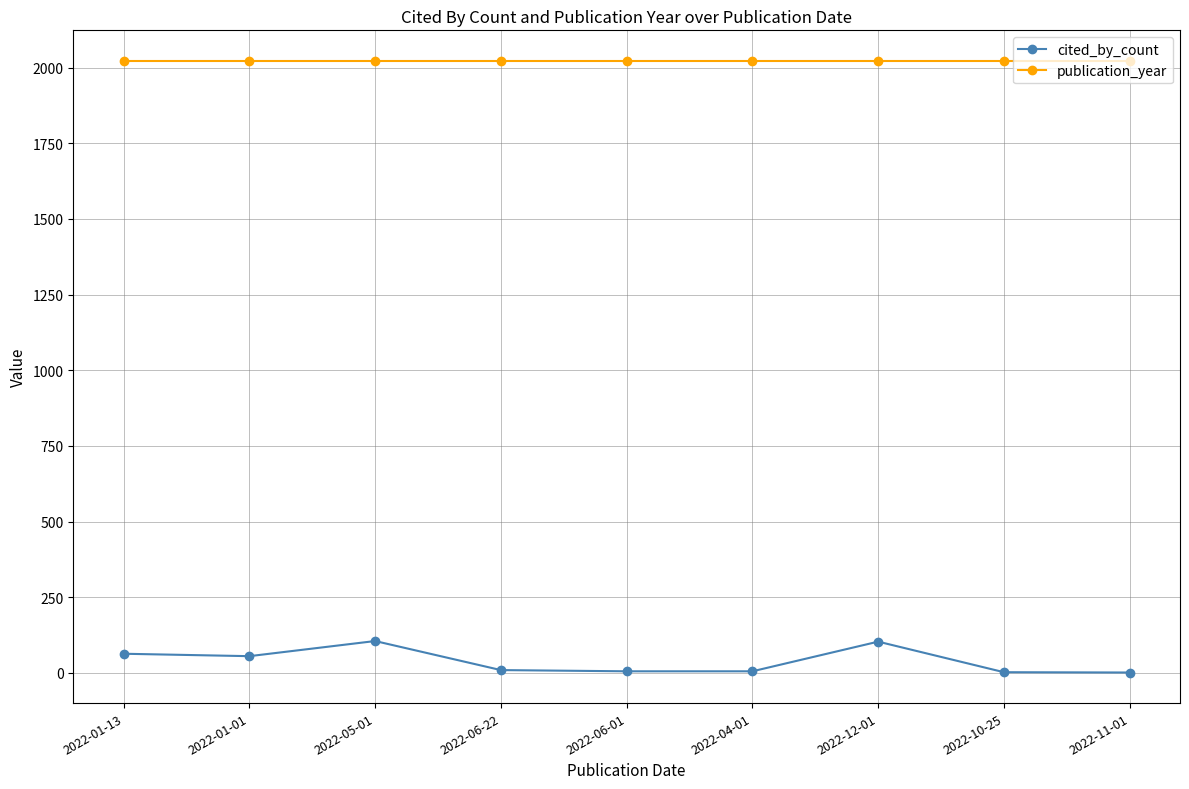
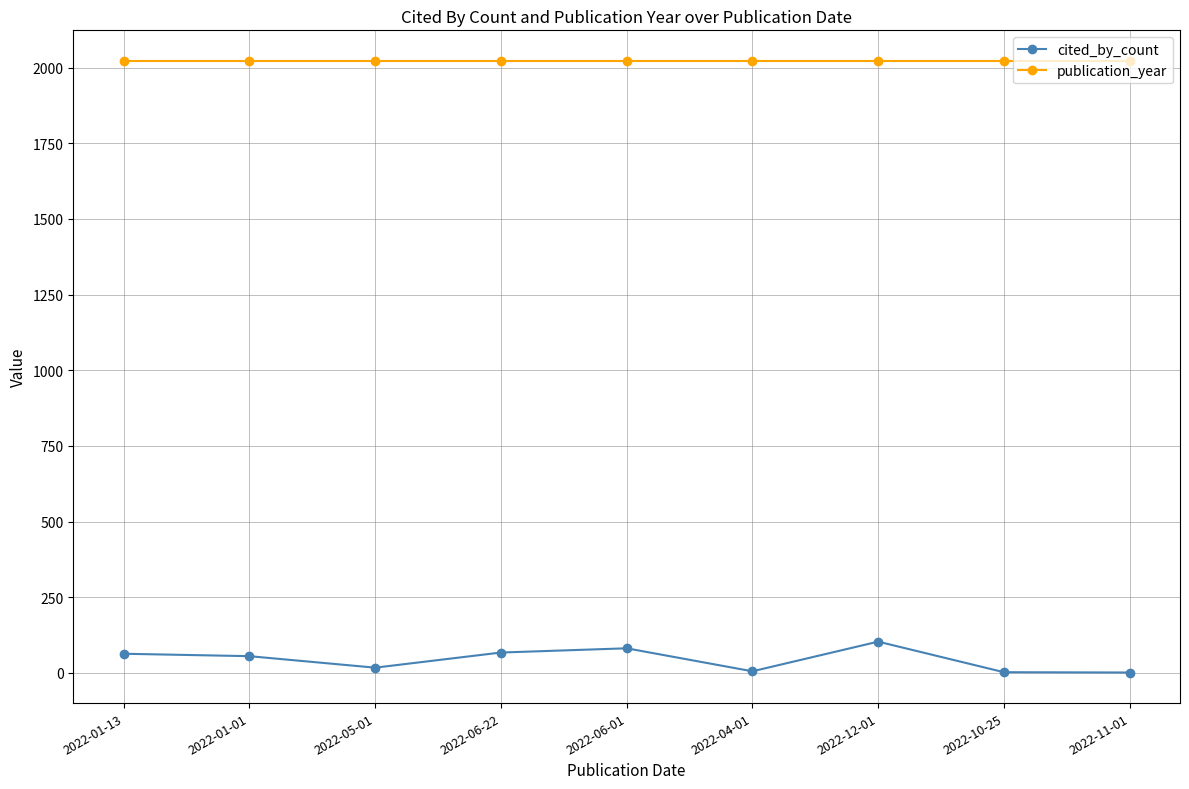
cited_by_count, 2022-05-01: 110 -> 20
cited_by_count, 2022-06-22: 10 -> 70
cited_by_count, 2022-06-01: 10 -> 80
